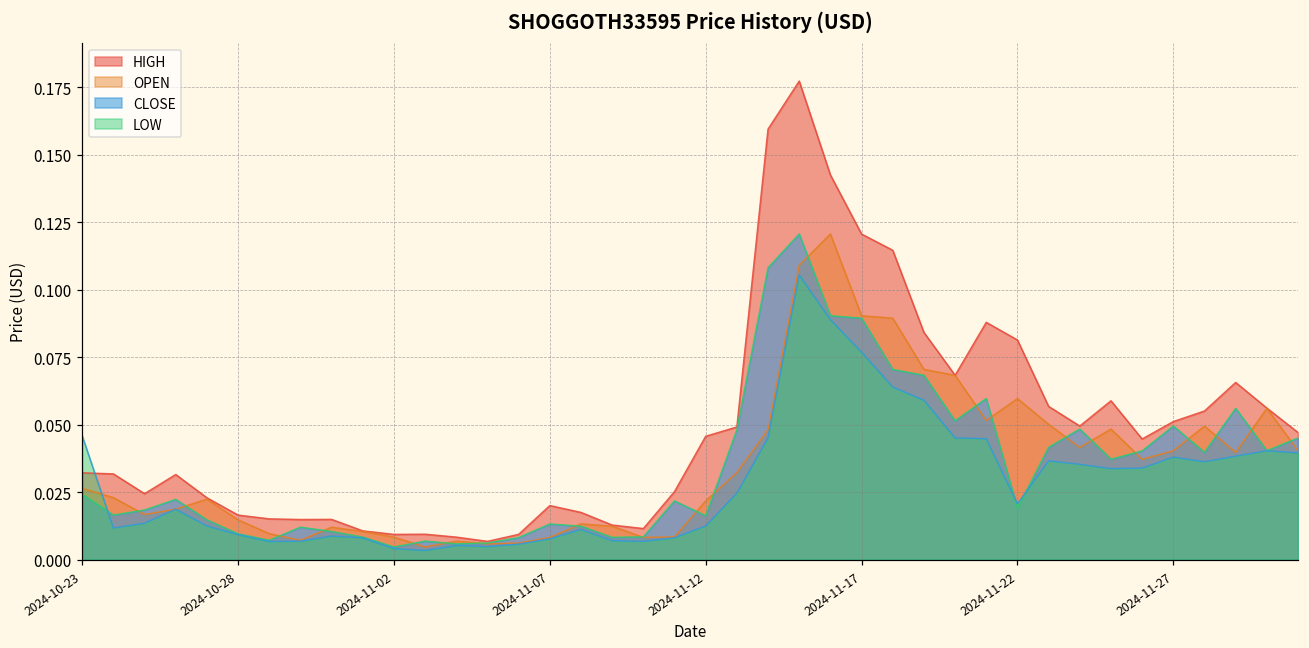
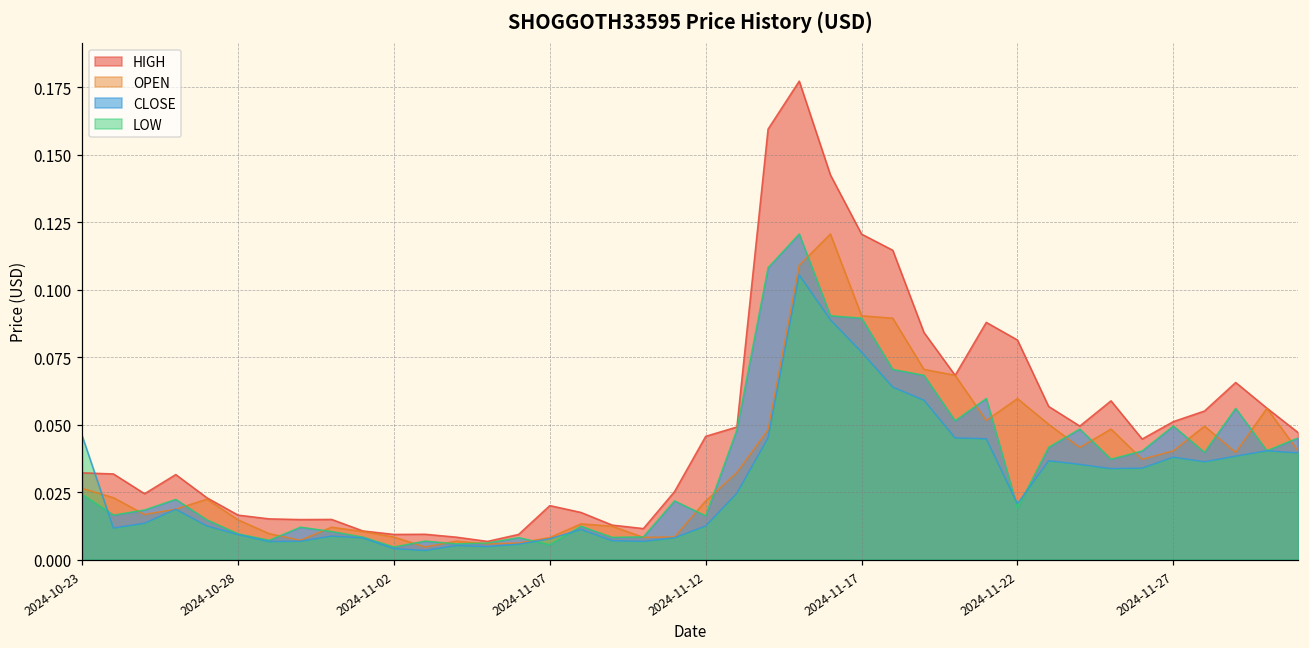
CLOSE, 2024-11-07: 0.013 -> 0.006
